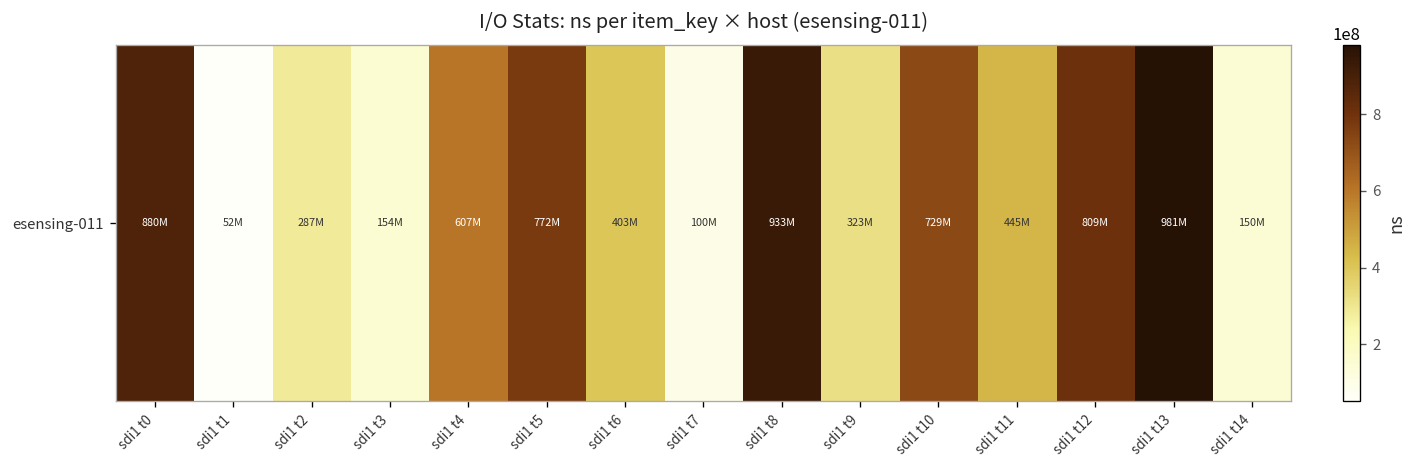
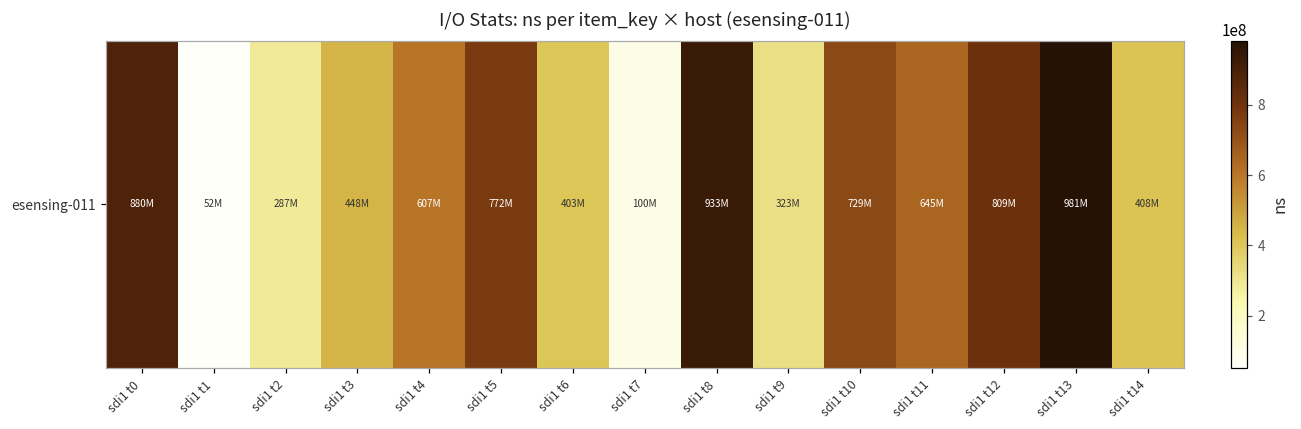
esensing-011, sdi1 t3: 154M -> 448M
esensing-011, sdi1 t11: 445M -> 645M
esensing-011, sdi1 t14: 150M -> 408M
